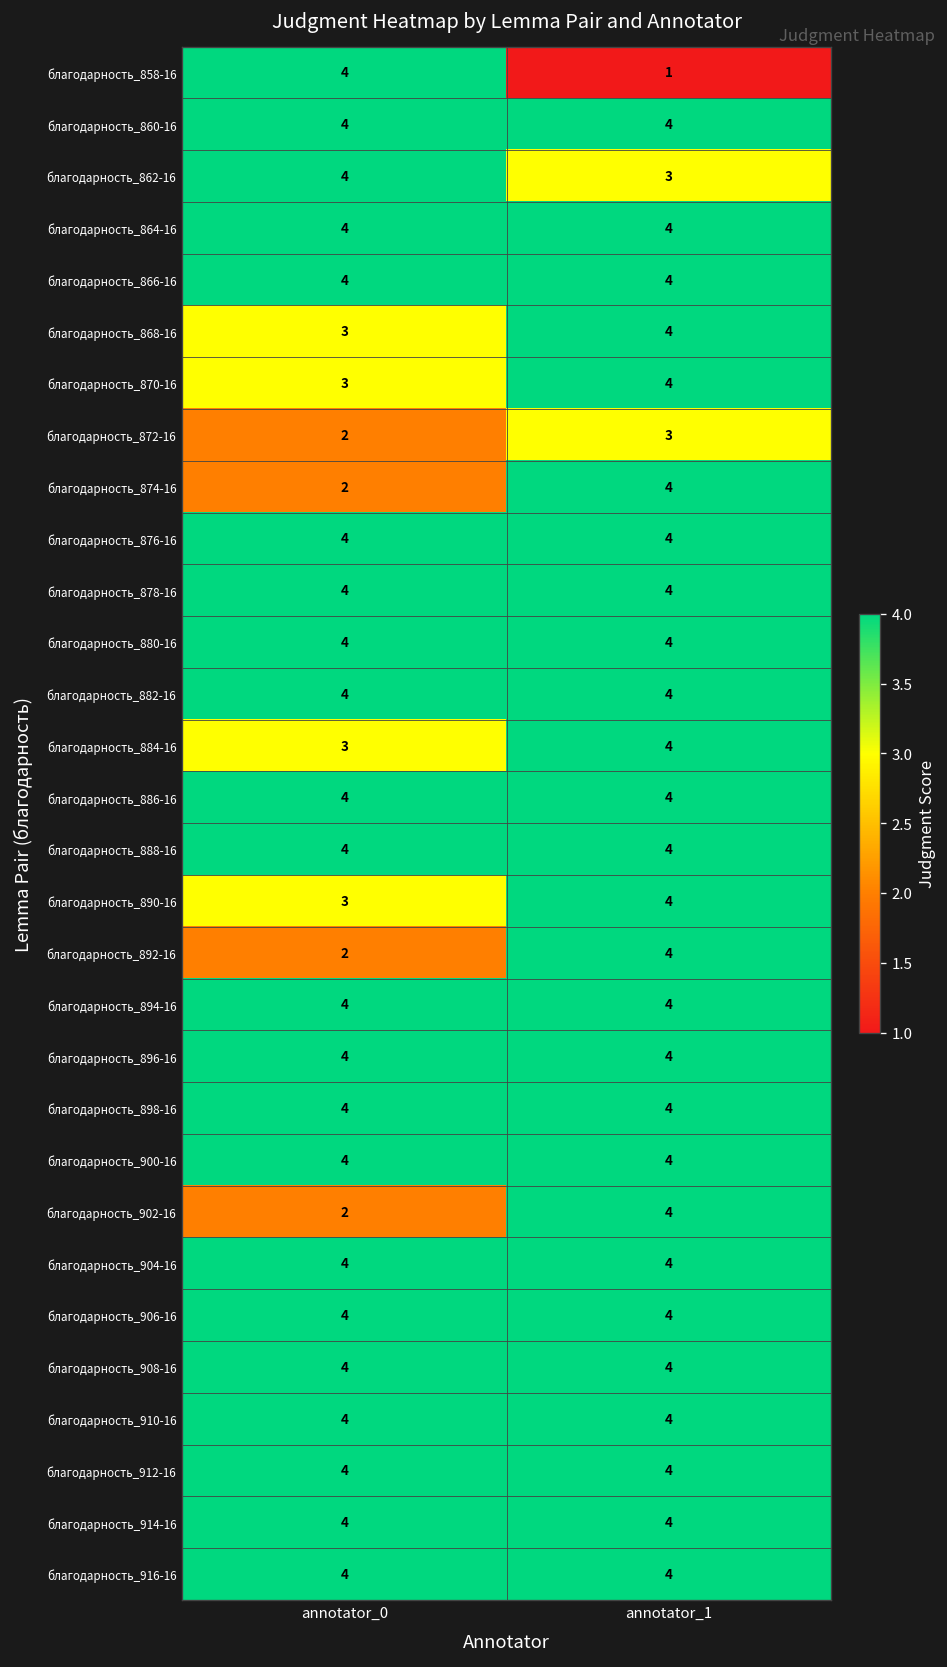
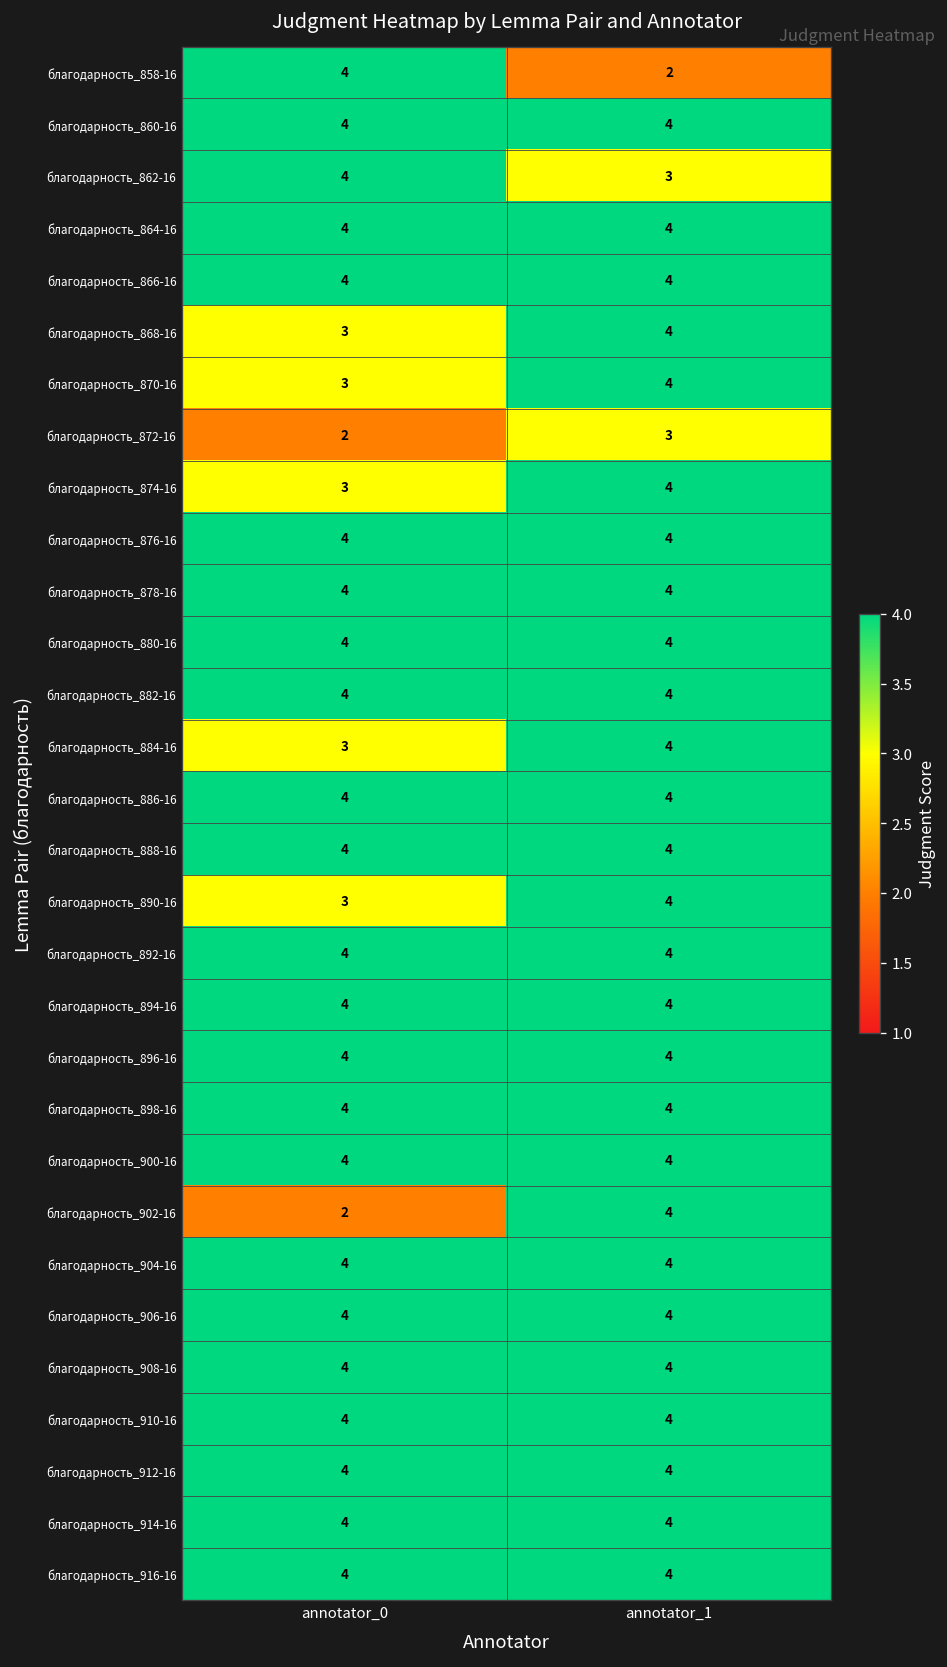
благодарность_858-16, annotator_1: 1 -> 2
благодарность_874-16, annotator_0: 2 -> 3
благодарность_892-16, annotator_0: 2 -> 4
